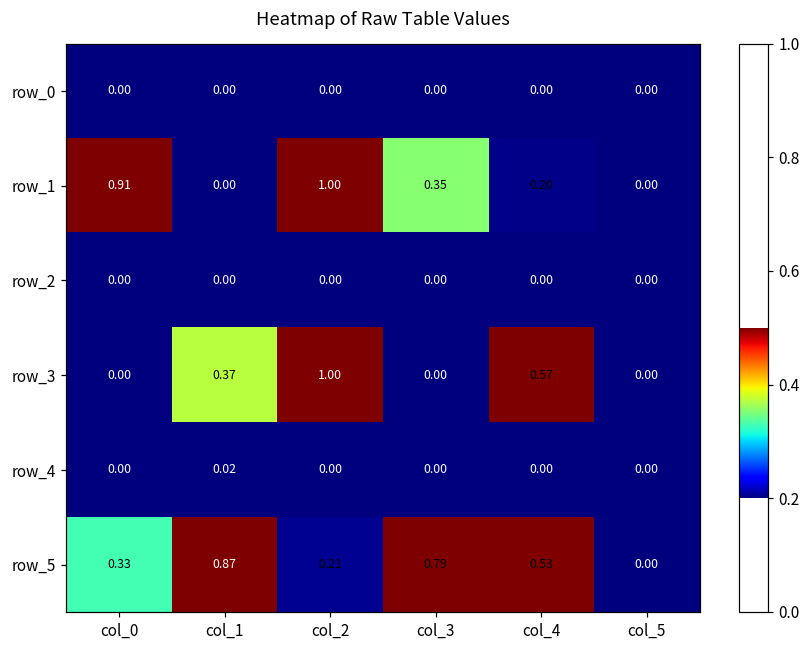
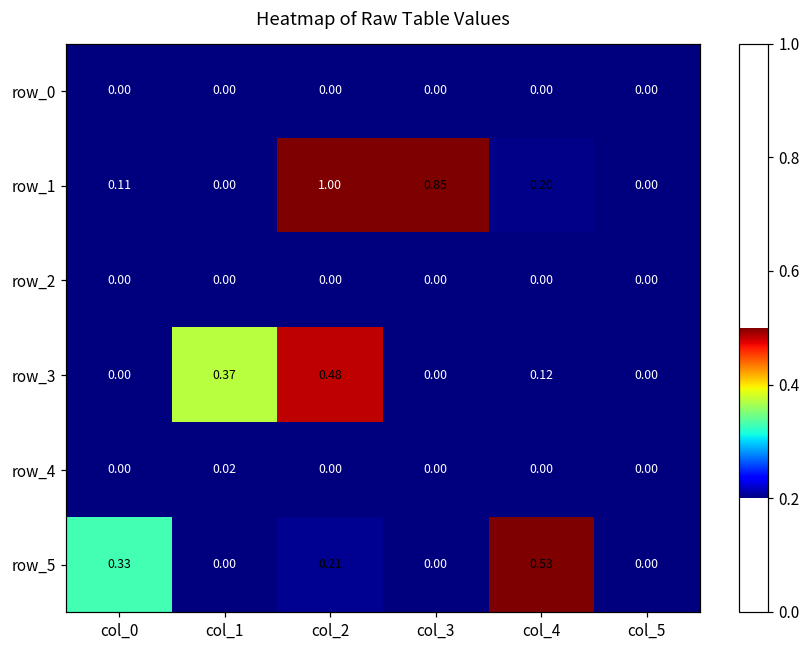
row_1, col_0: 0.91 -> 0.11
row_1, col_3: 0.35 -> 0.85
row_3, col_2: 1.00 -> 0.48
row_3, col_4: 0.57 -> 0.12
row_5, col_1: 0.87 -> 0.00
row_5, col_3: 0.79 -> 0.00
